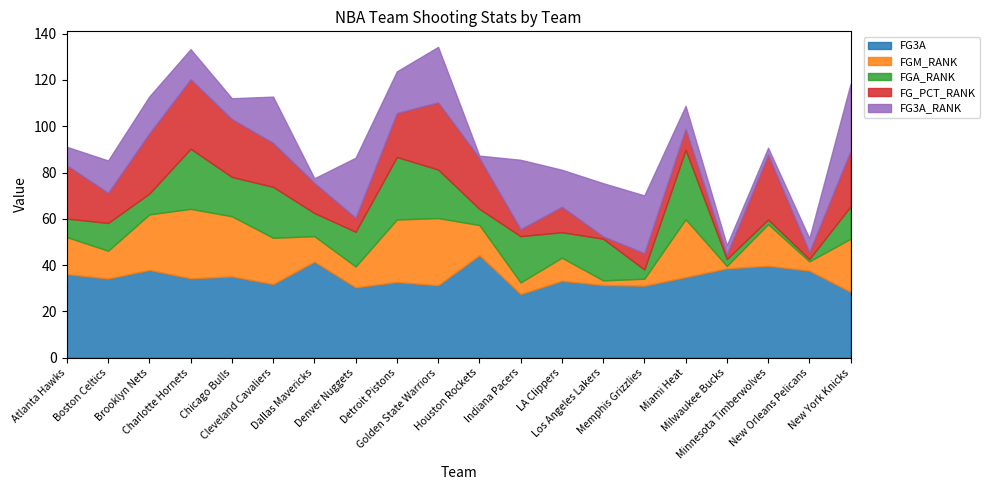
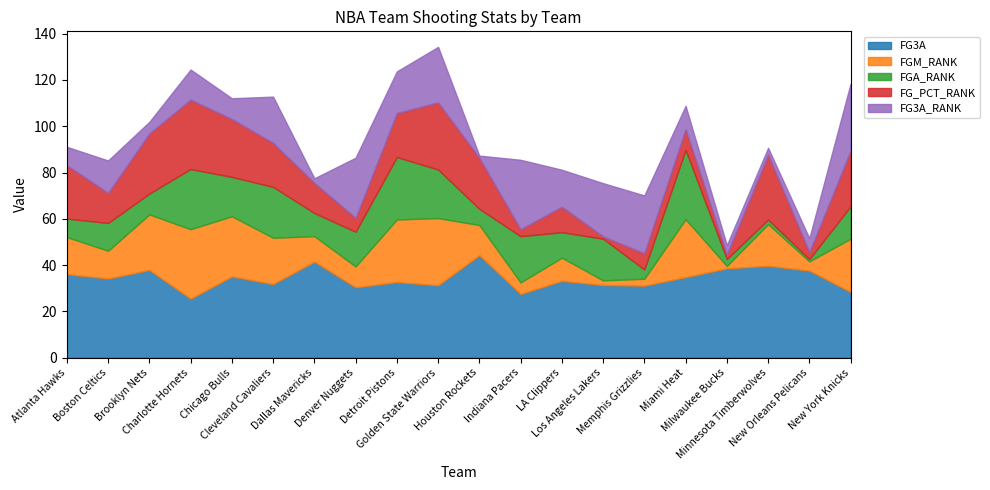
FG3A_RANK, Brooklyn Nets: 16 -> 5
FG3A, Charlotte Hornets: 34 -> 26
